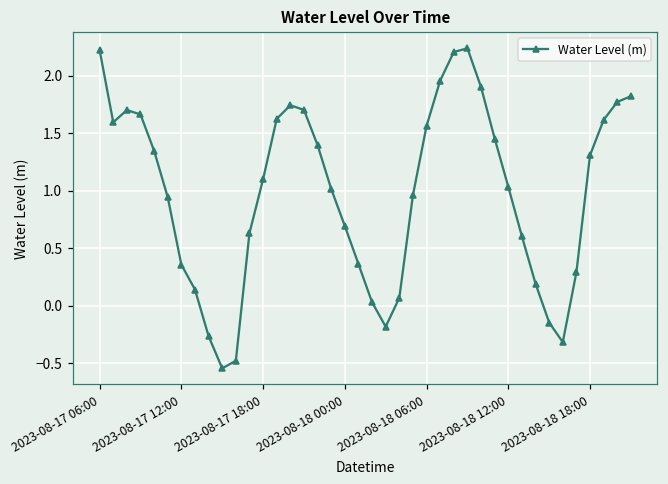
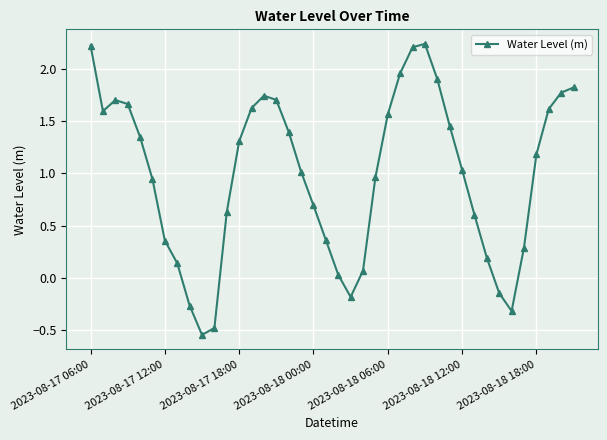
2023-08-17 18:00: 1.10 -> 1.31
2023-08-18 18:00: 1.31 -> 1.18
